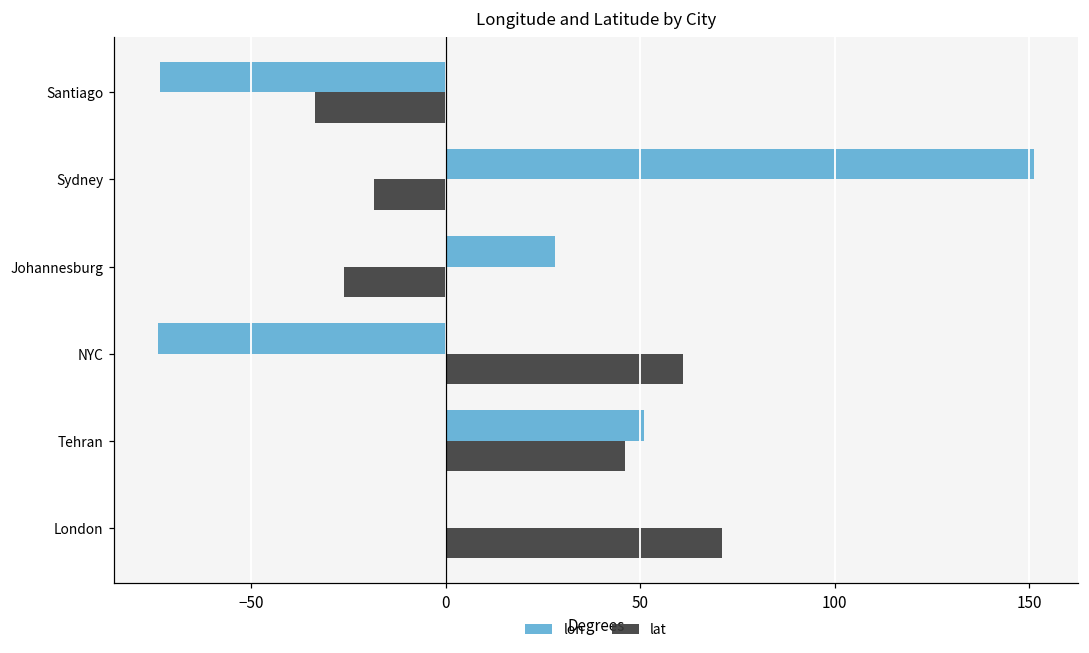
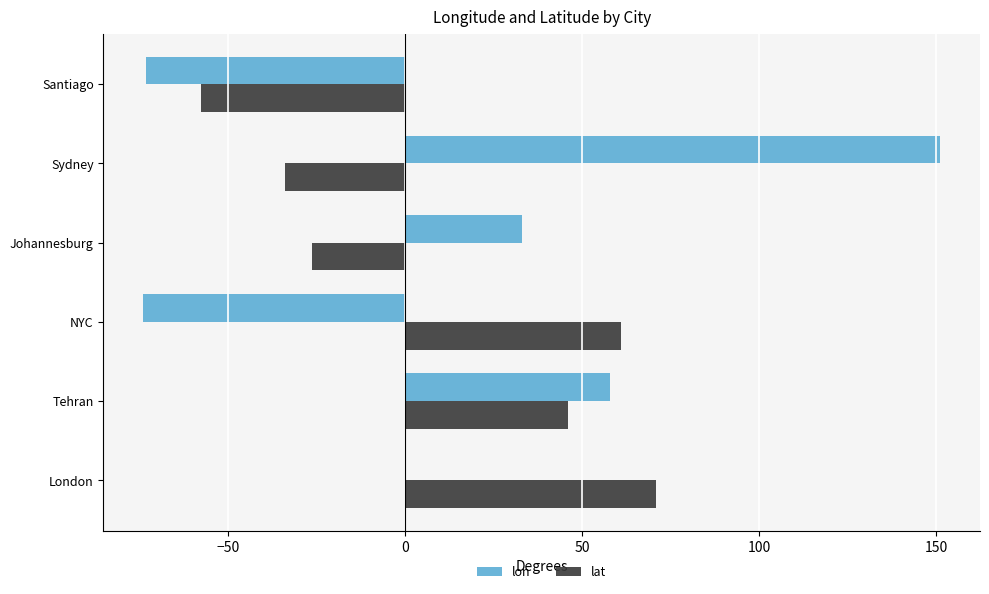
lat, Santiago: -33 -> -58
lat, Sydney: -18 -> -34
lon, Johannesburg: 28 -> 33
lon, Tehran: 51 -> 58
